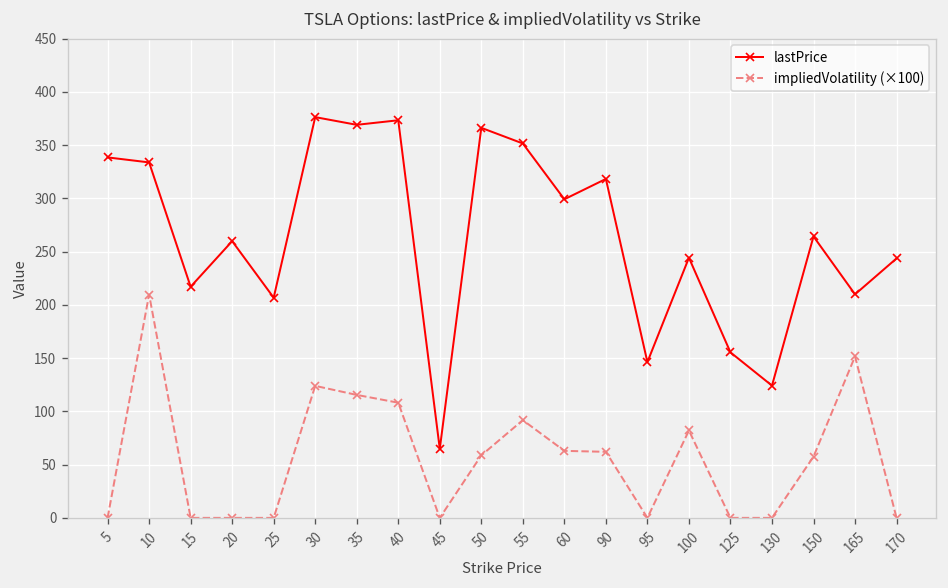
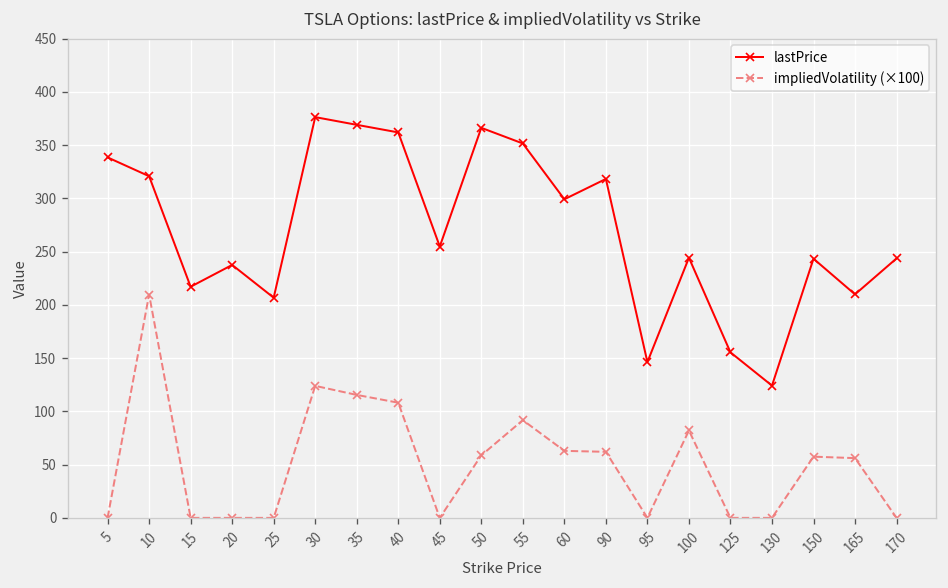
lastPrice, 10: 330 -> 320
lastPrice, 20: 260 -> 240
lastPrice, 40: 370 -> 360
lastPrice, 45: 60 -> 250
lastPrice, 150: 260 -> 240
impliedVolatility (×100), 165: 150 -> 60
